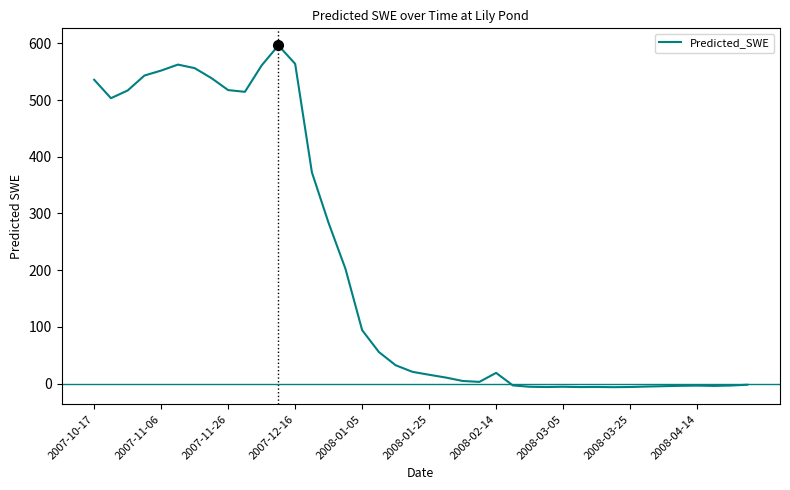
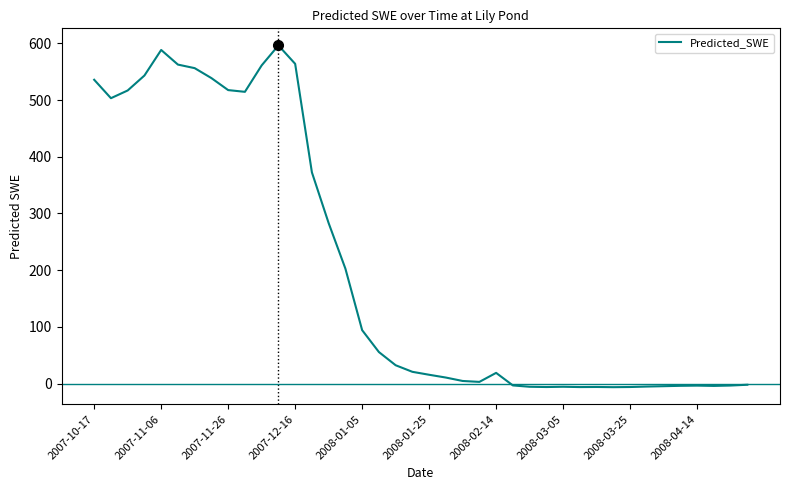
Predicted_SWE, 2007-11-06: 550 -> 590
